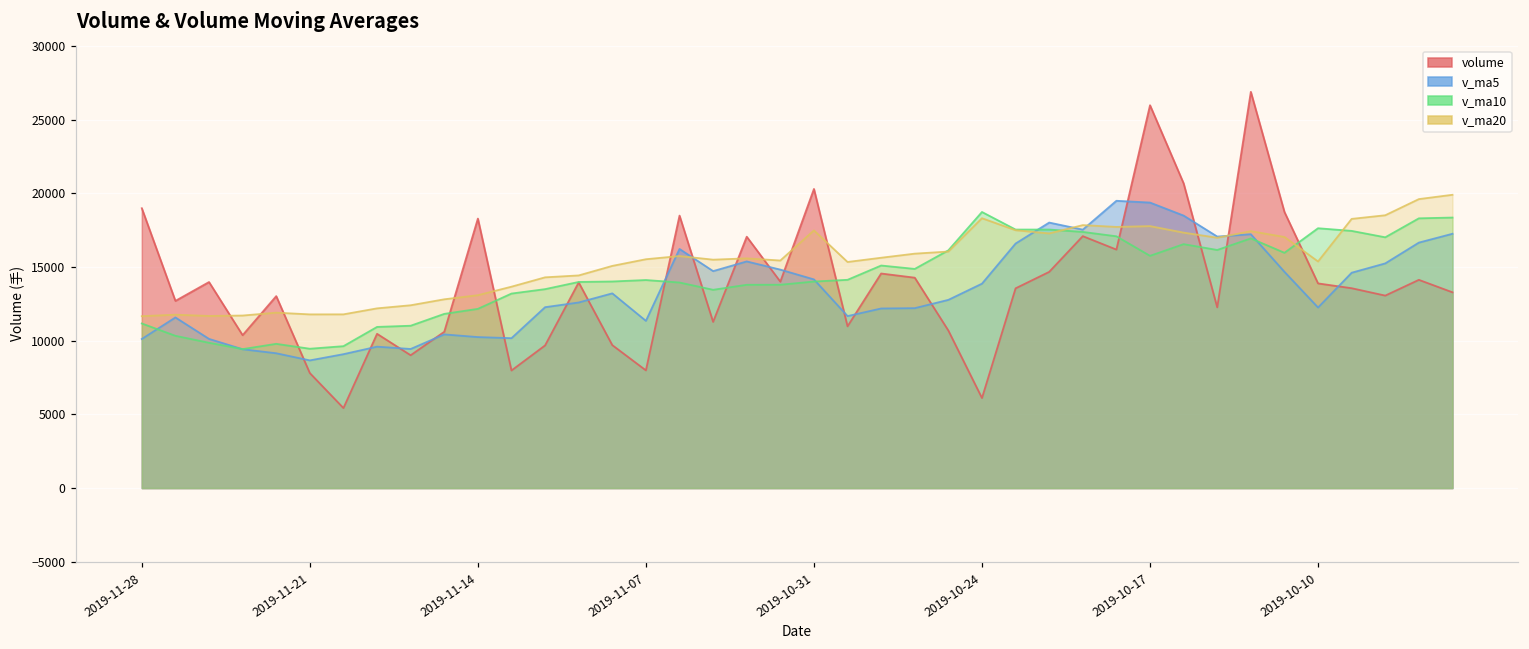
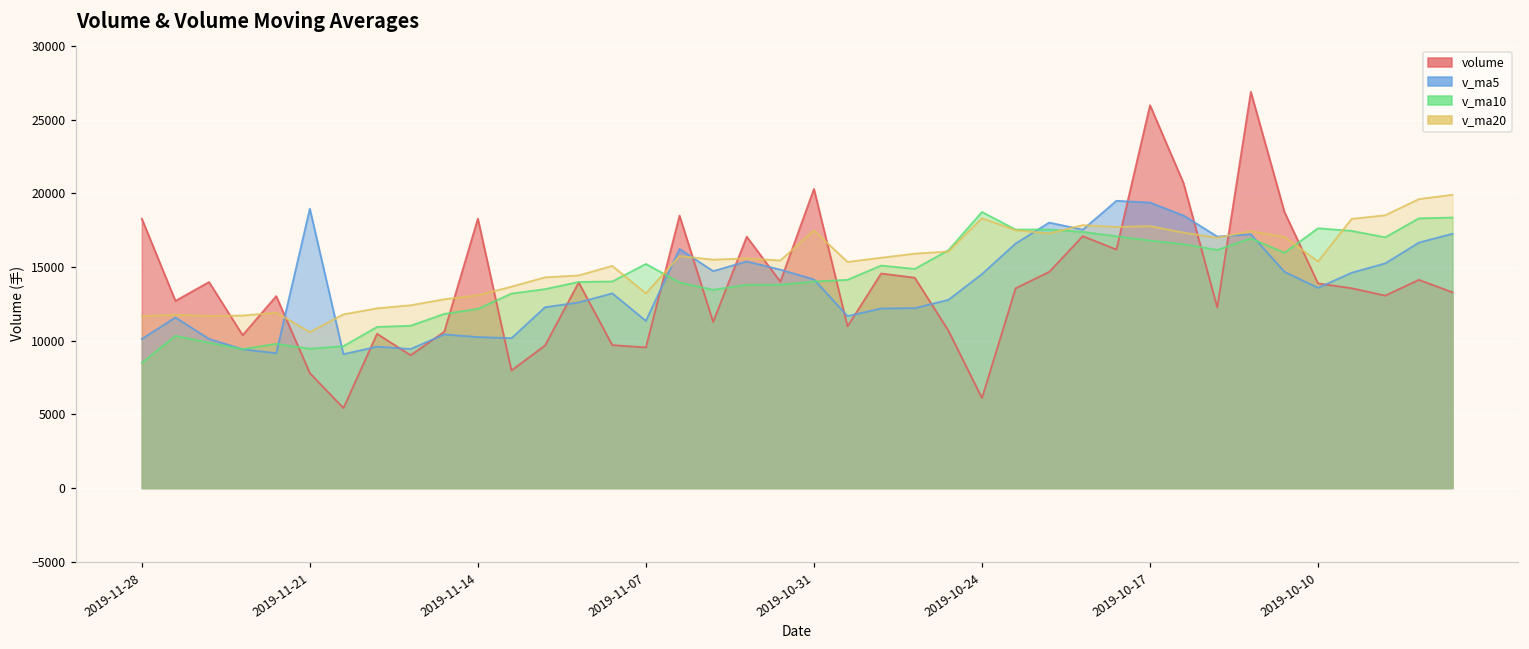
volume, 2019-11-28: 19000 -> 18300
v_ma10, 2019-11-28: 11200 -> 8500
v_ma5, 2019-11-21: 8700 -> 19000
v_ma20, 2019-11-21: 11800 -> 10600
volume, 2019-11-07: 8000 -> 9500
v_ma10, 2019-11-07: 14100 -> 15200
v_ma20, 2019-11-07: 15500 -> 13200
v_ma5, 2019-10-24: 13900 -> 14500
v_ma10, 2019-10-17: 15800 -> 16800
v_ma5, 2019-10-10: 12200 -> 13600
